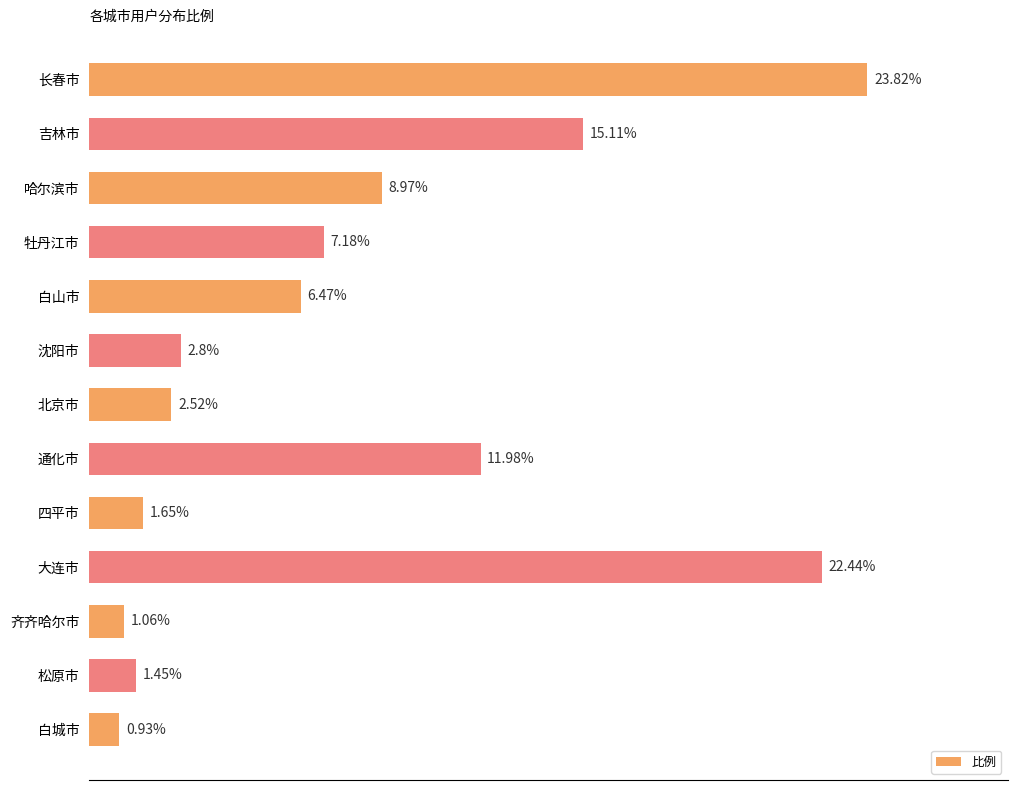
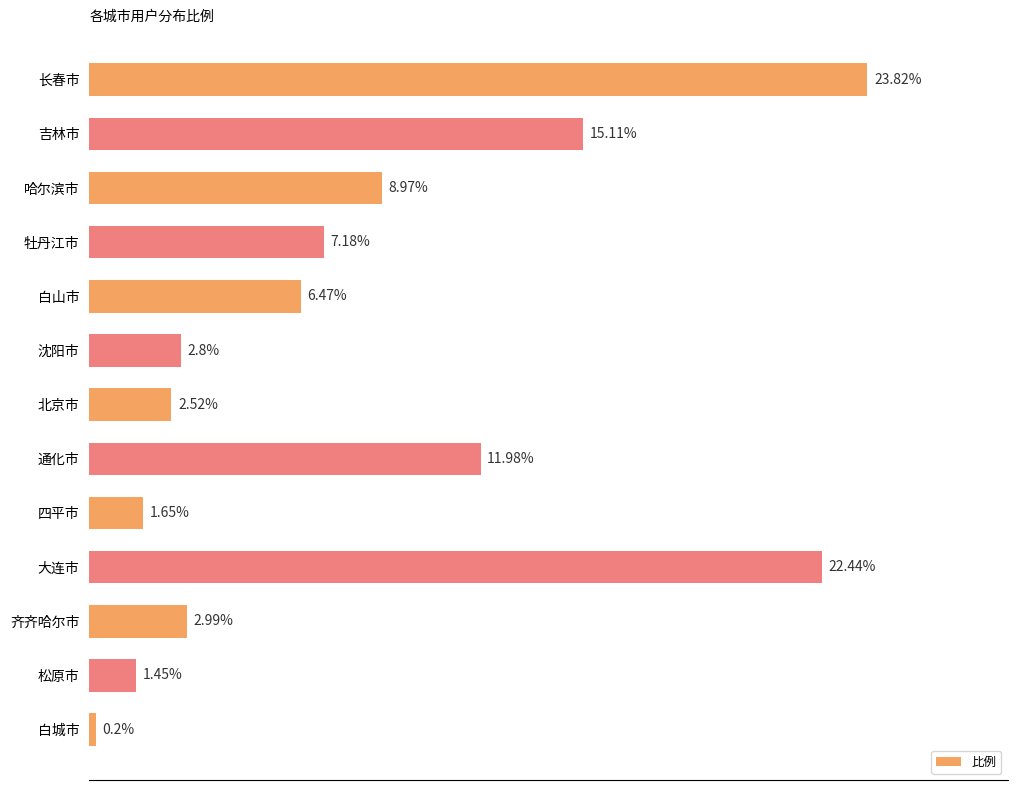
齐齐哈尔市: 1.06% -> 2.99%
白城市: 0.93% -> 0.2%
